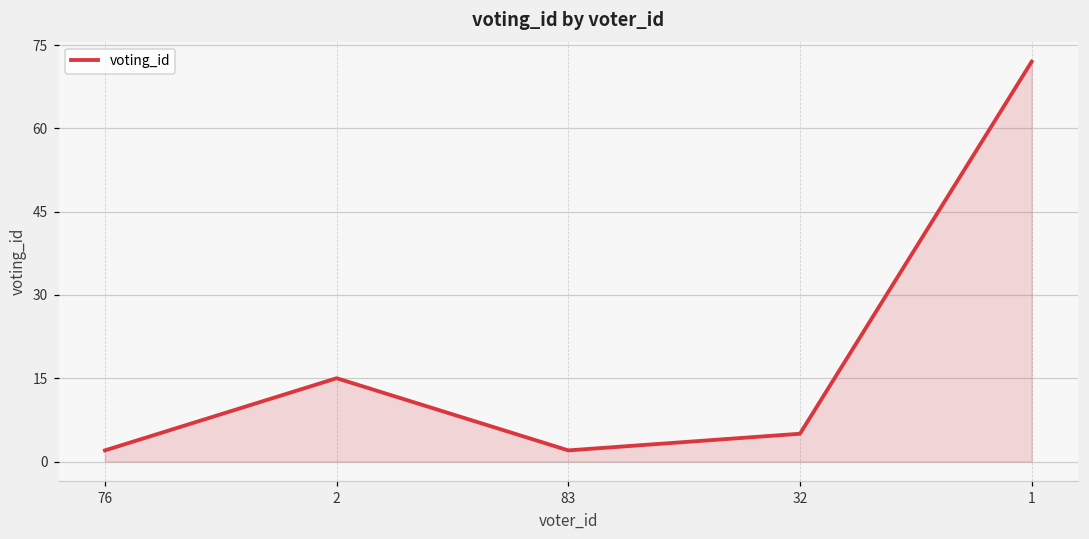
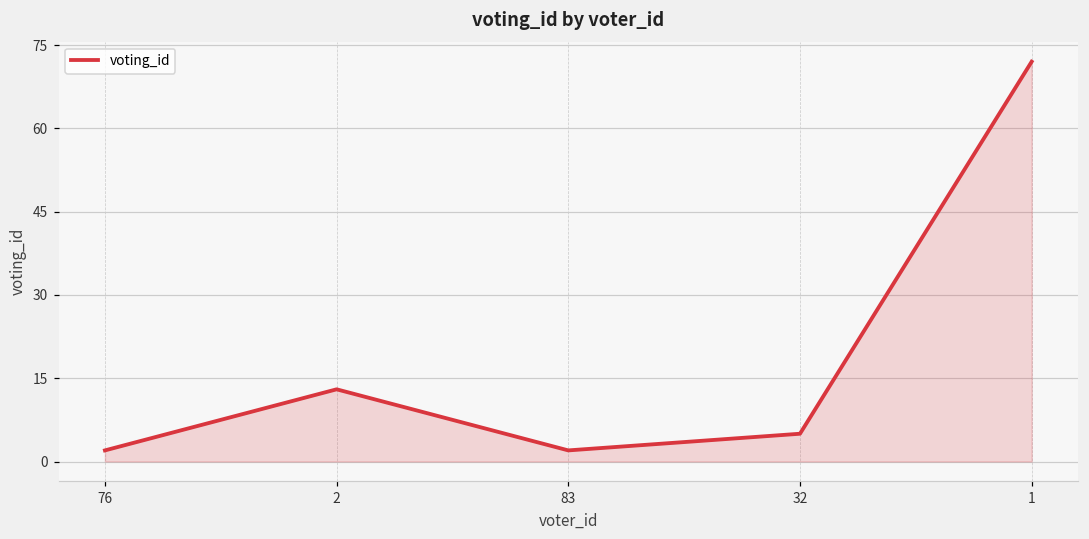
2: 15 -> 13
